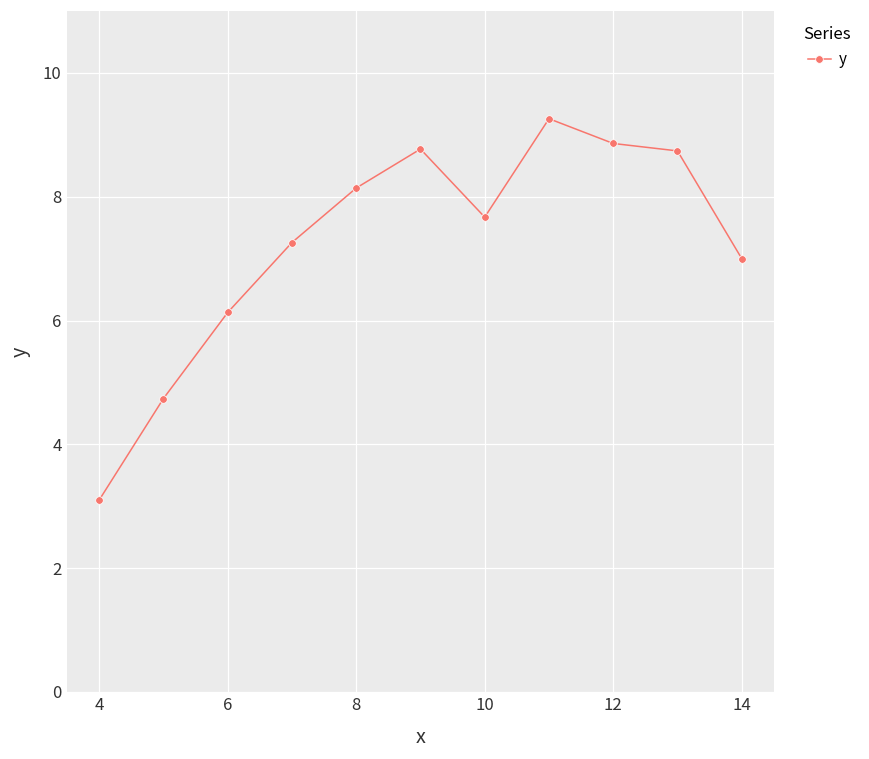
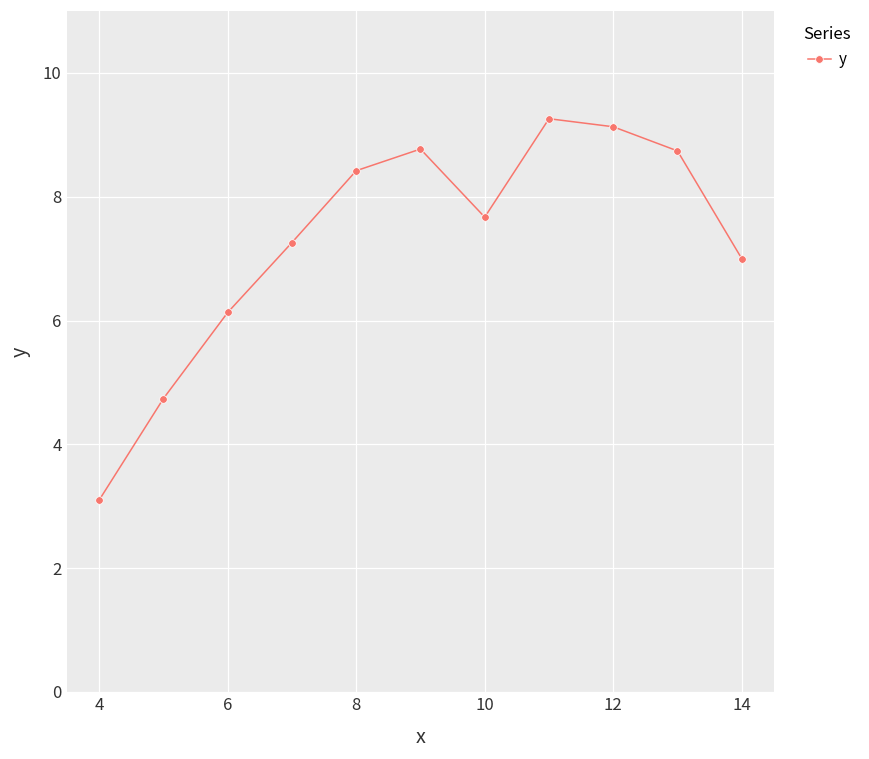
8: 8.1 -> 8.4
12: 8.9 -> 9.1
